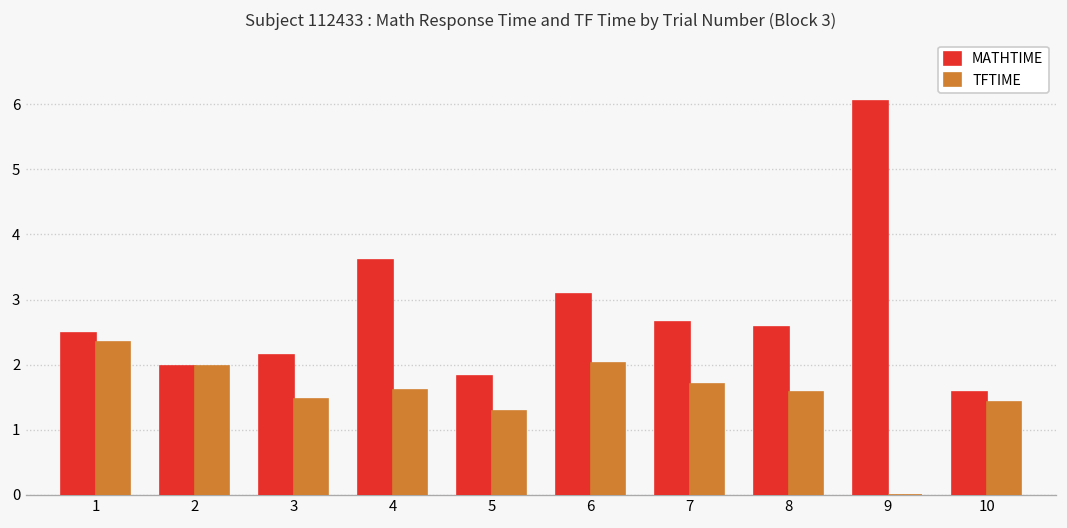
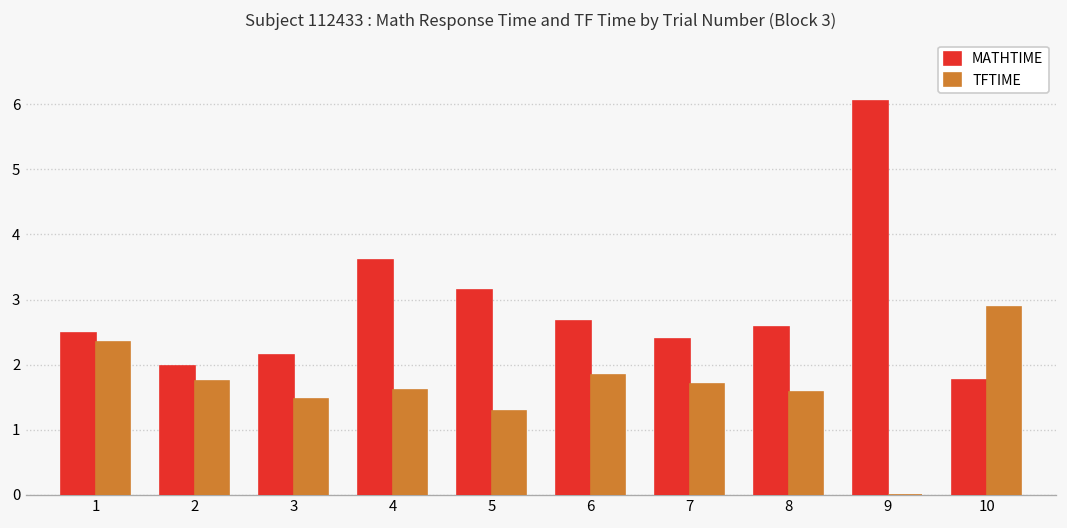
TFTIME, 2: 2.0 -> 1.7
MATHTIME, 5: 1.8 -> 3.1
MATHTIME, 6: 3.1 -> 2.7
TFTIME, 6: 2.0 -> 1.8
MATHTIME, 7: 2.7 -> 2.4
MATHTIME, 10: 1.6 -> 1.8
TFTIME, 10: 1.4 -> 2.9
